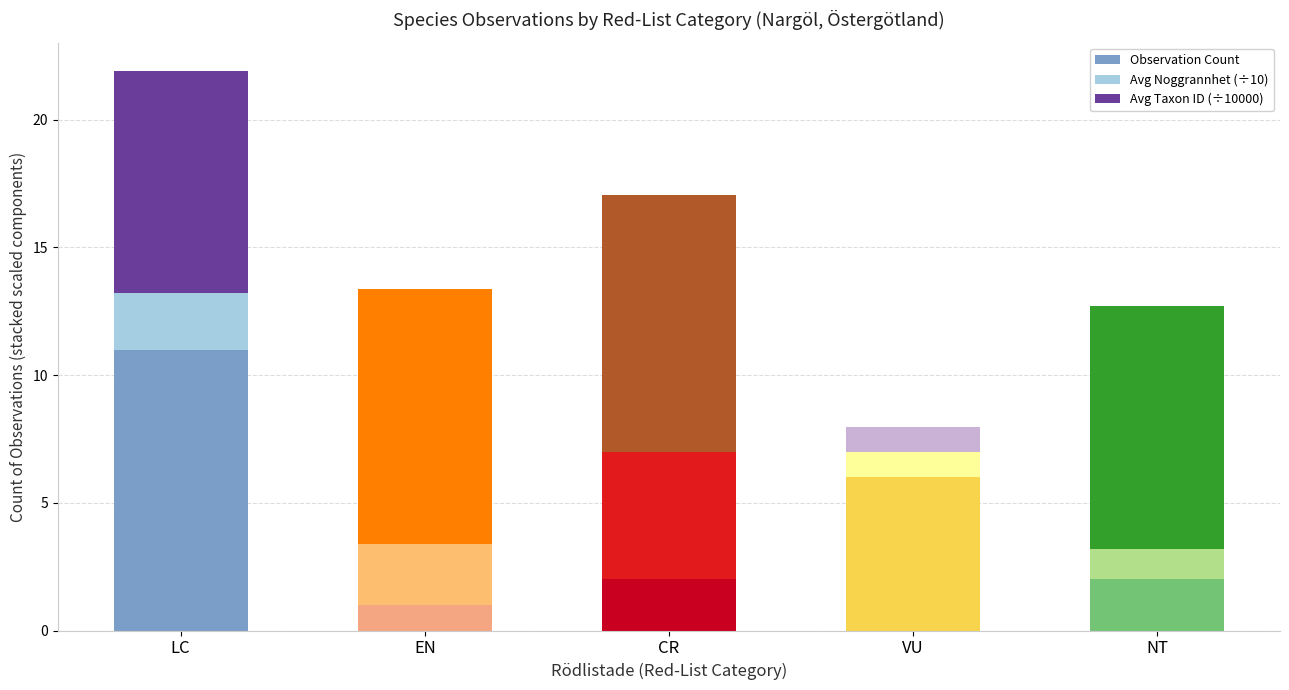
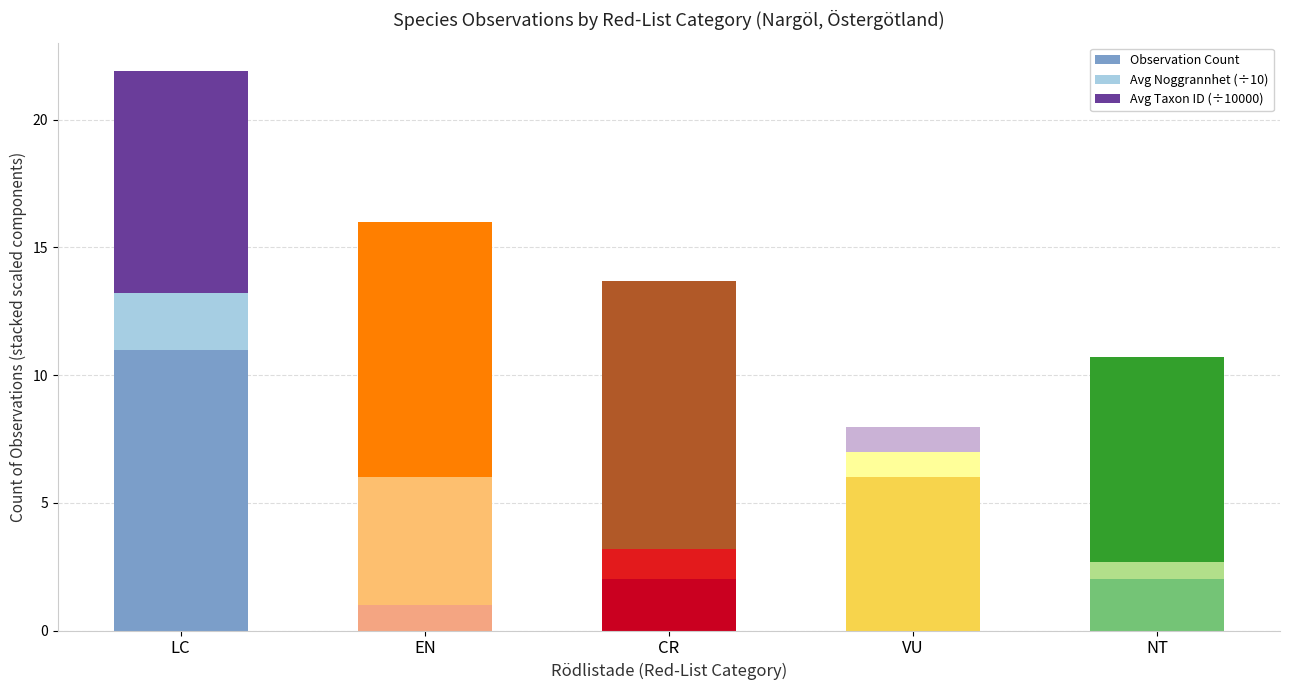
Avg Noggrannhet (÷10), EN: 2.4 -> 5.0
Avg Noggrannhet (÷10), CR: 5.0 -> 1.2
Avg Taxon ID (÷10000), CR: 10.1 -> 10.5
Avg Noggrannhet (÷10), NT: 1.2 -> 0.7
Avg Taxon ID (÷10000), NT: 9.5 -> 8.0
